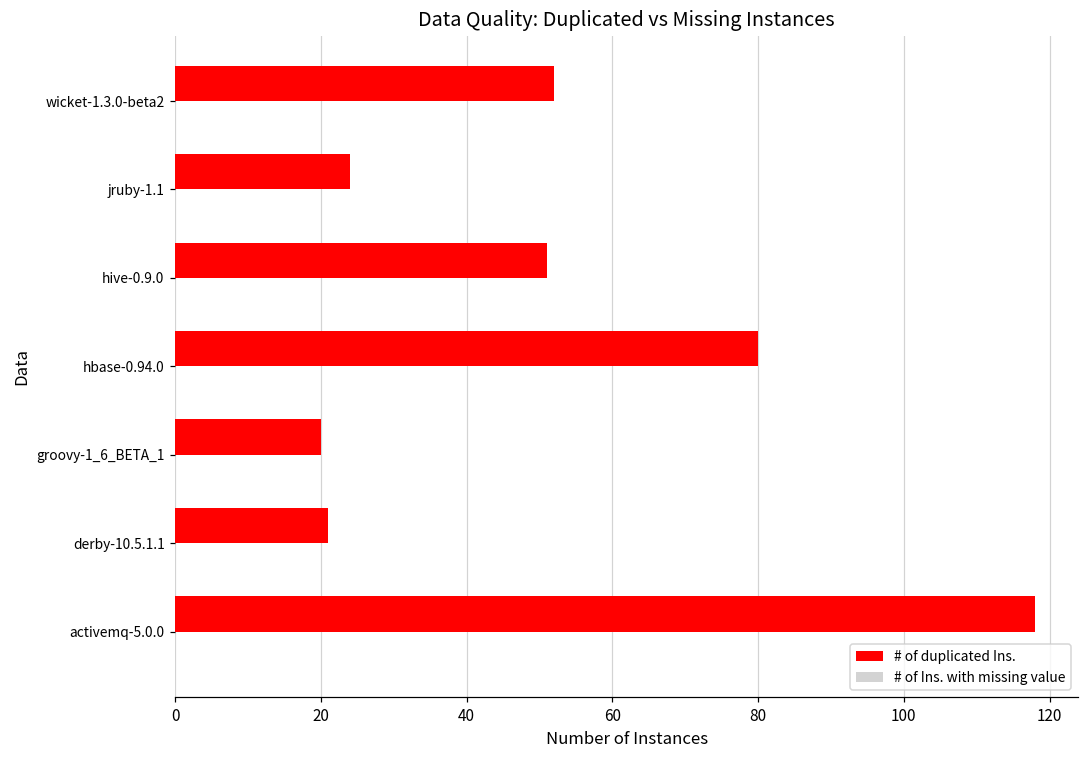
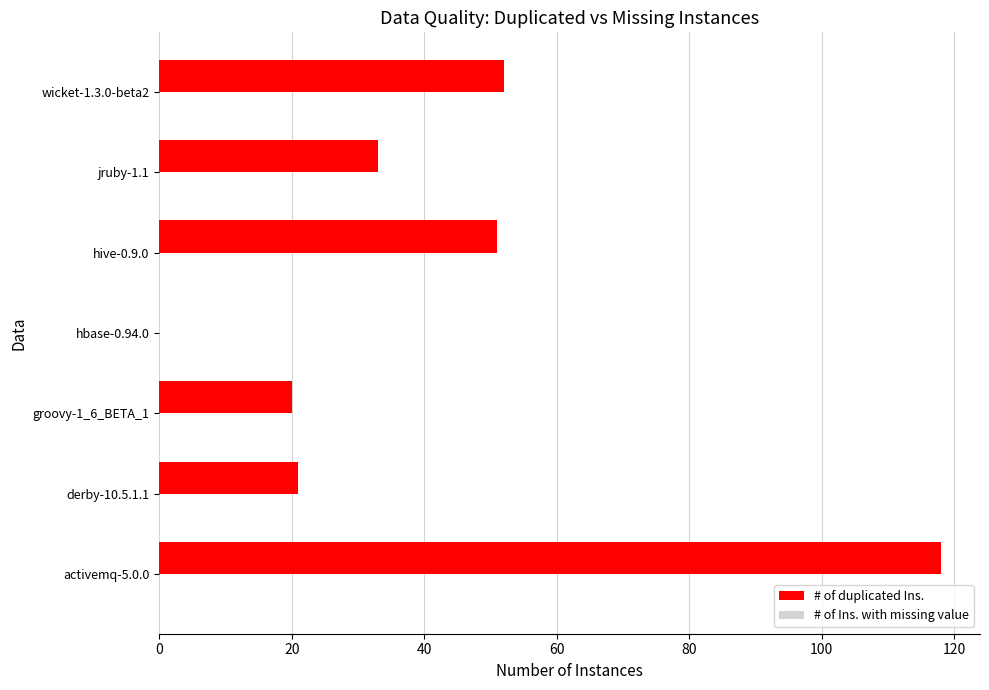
# of duplicated Ins., jruby-1.1: 24 -> 33
# of duplicated Ins., hbase-0.94.0: 80 -> 0
